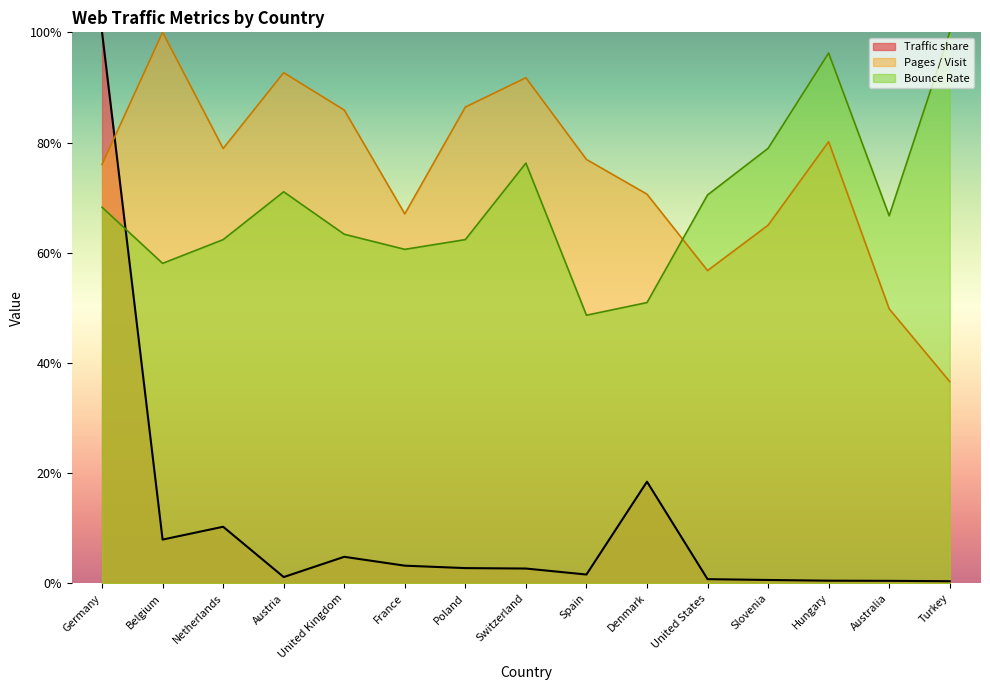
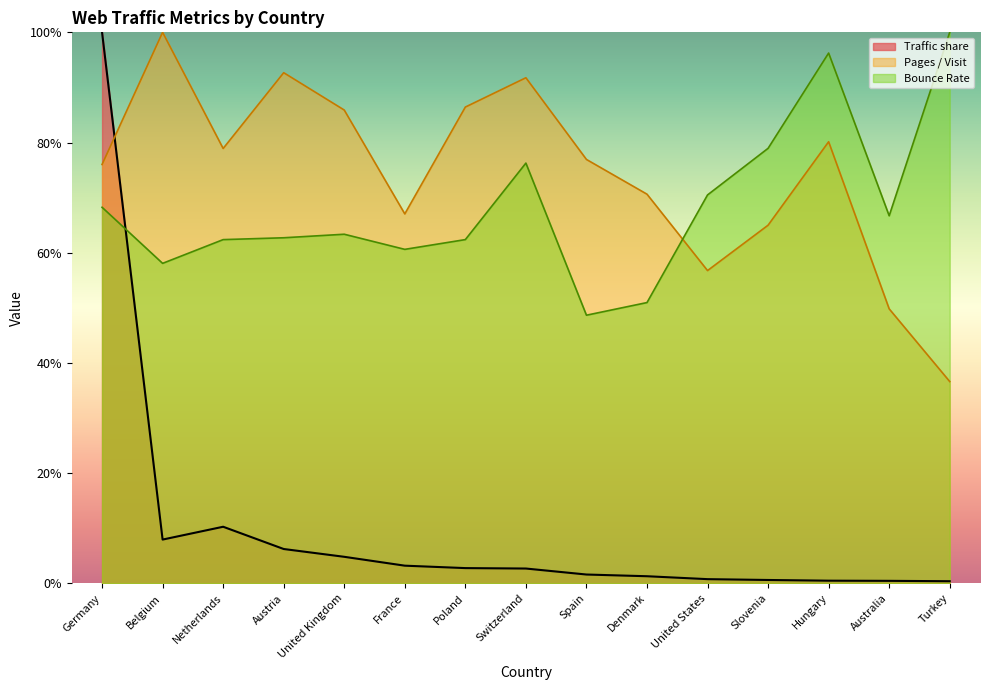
Traffic share, Austria: 1% -> 6%
Bounce Rate, Austria: 71% -> 63%
Traffic share, Denmark: 18% -> 1%
